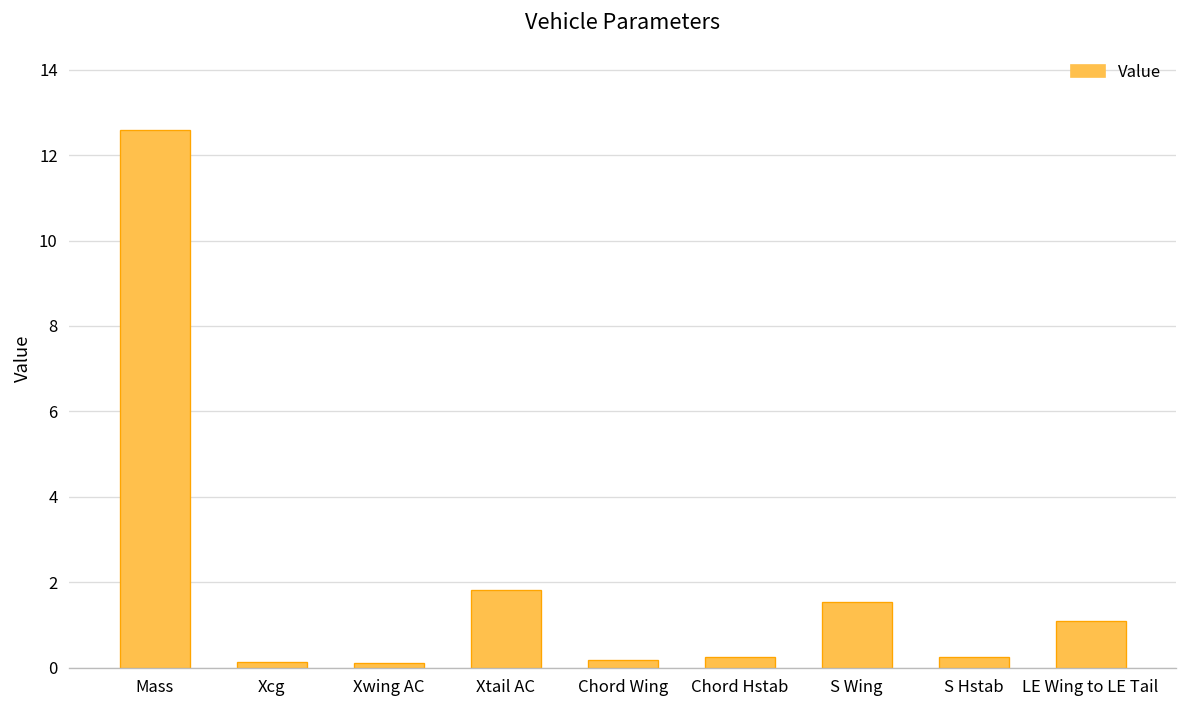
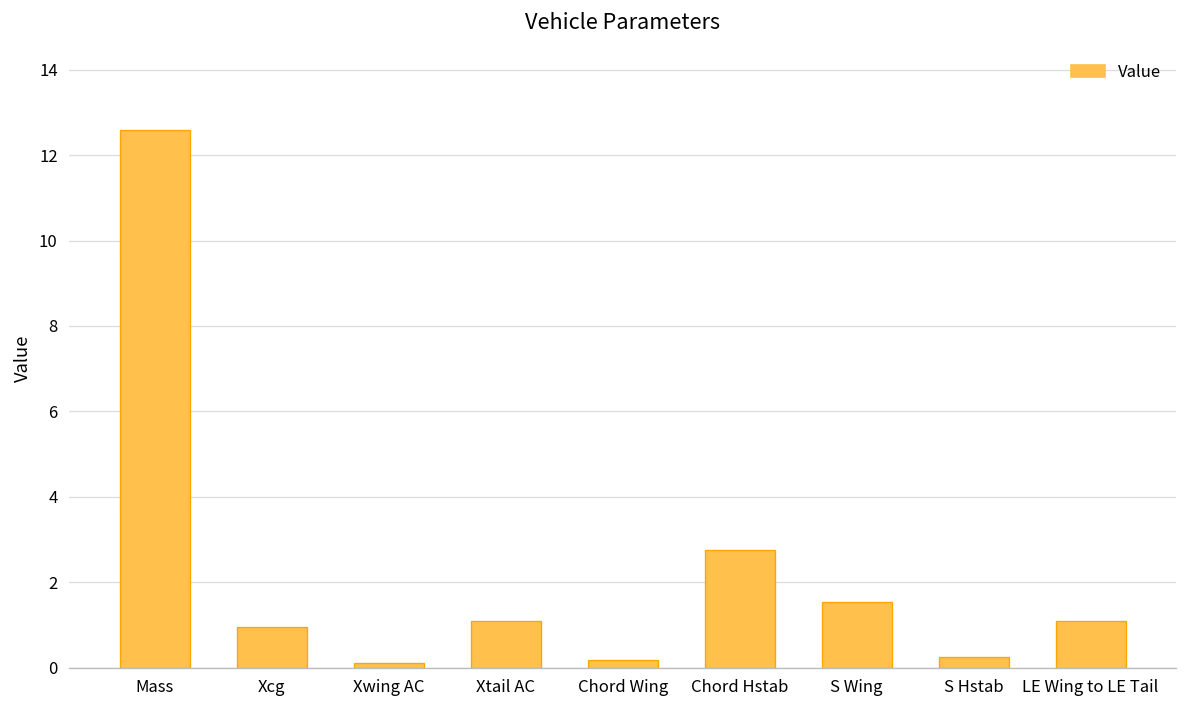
Xcg: 0.1 -> 1.0
Xtail AC: 1.8 -> 1.1
Chord Hstab: 0.2 -> 2.8
